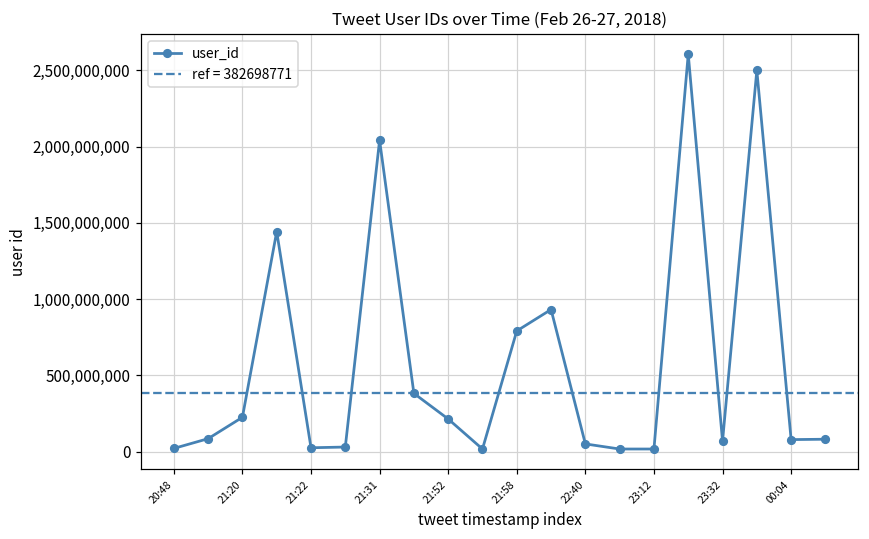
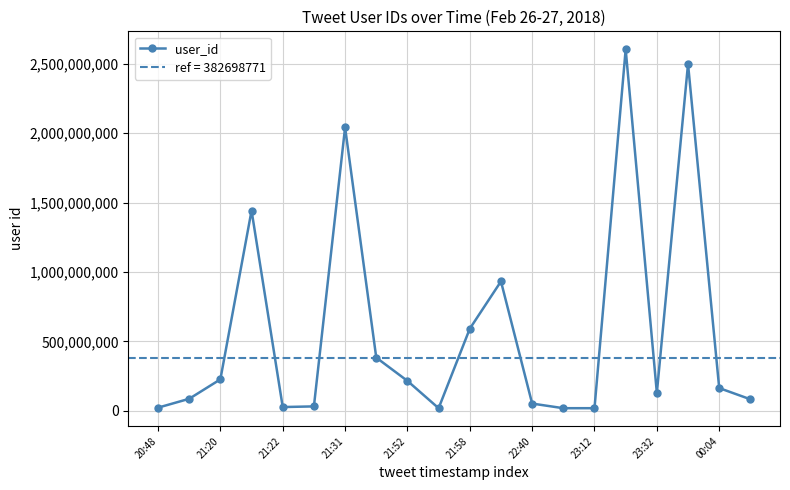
21:58: 790,000,000 -> 590,000,000
23:32: 70,000,000 -> 130,000,000
00:04: 80,000,000 -> 160,000,000
